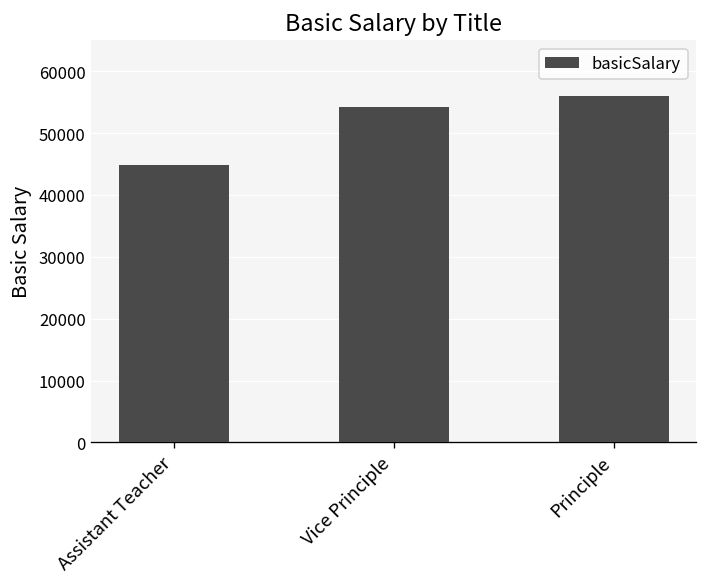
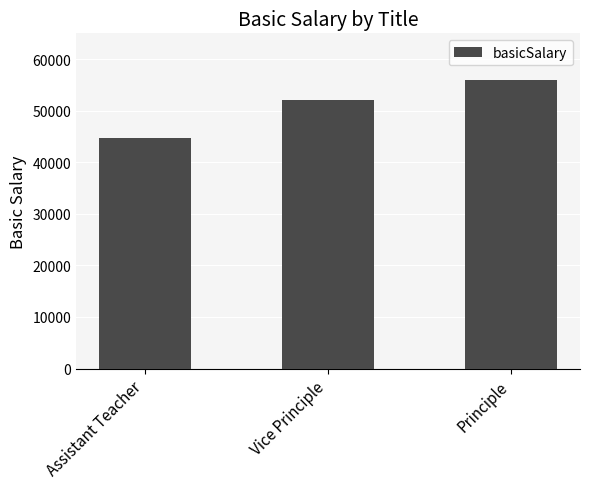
Vice Principle: 54000 -> 52000
